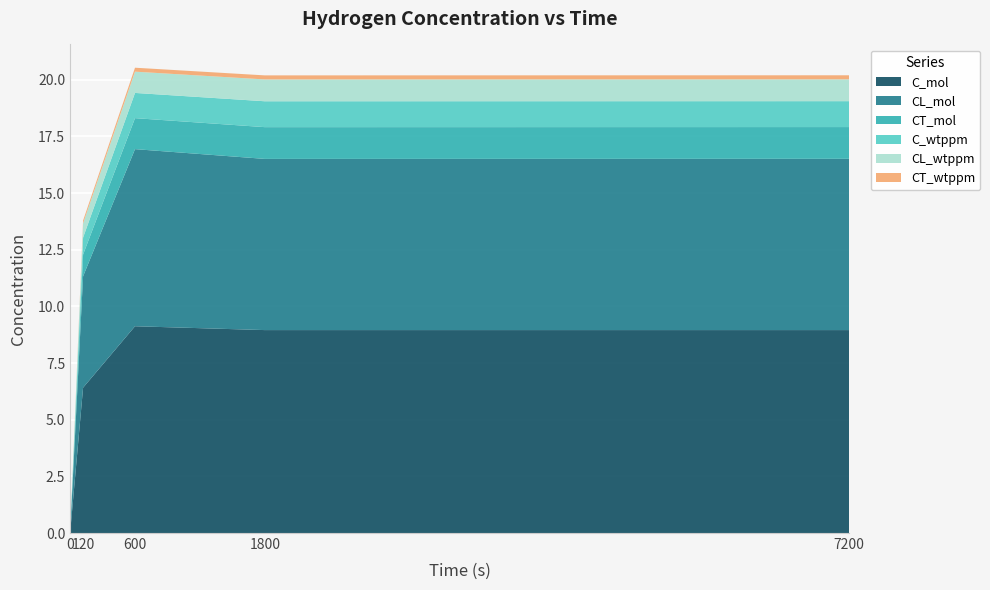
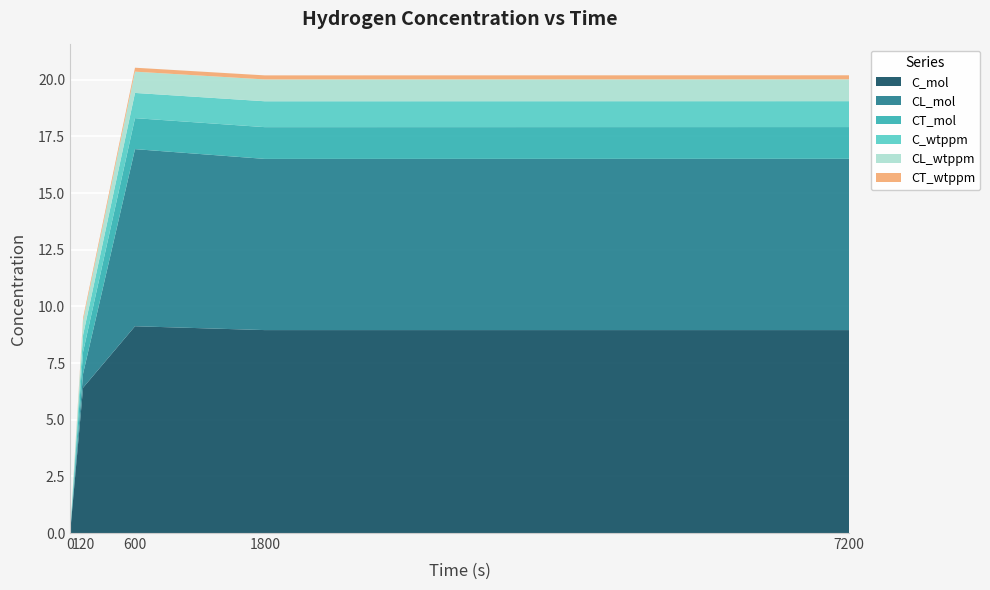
CL_mol, 120: 4.9 -> 0.6
